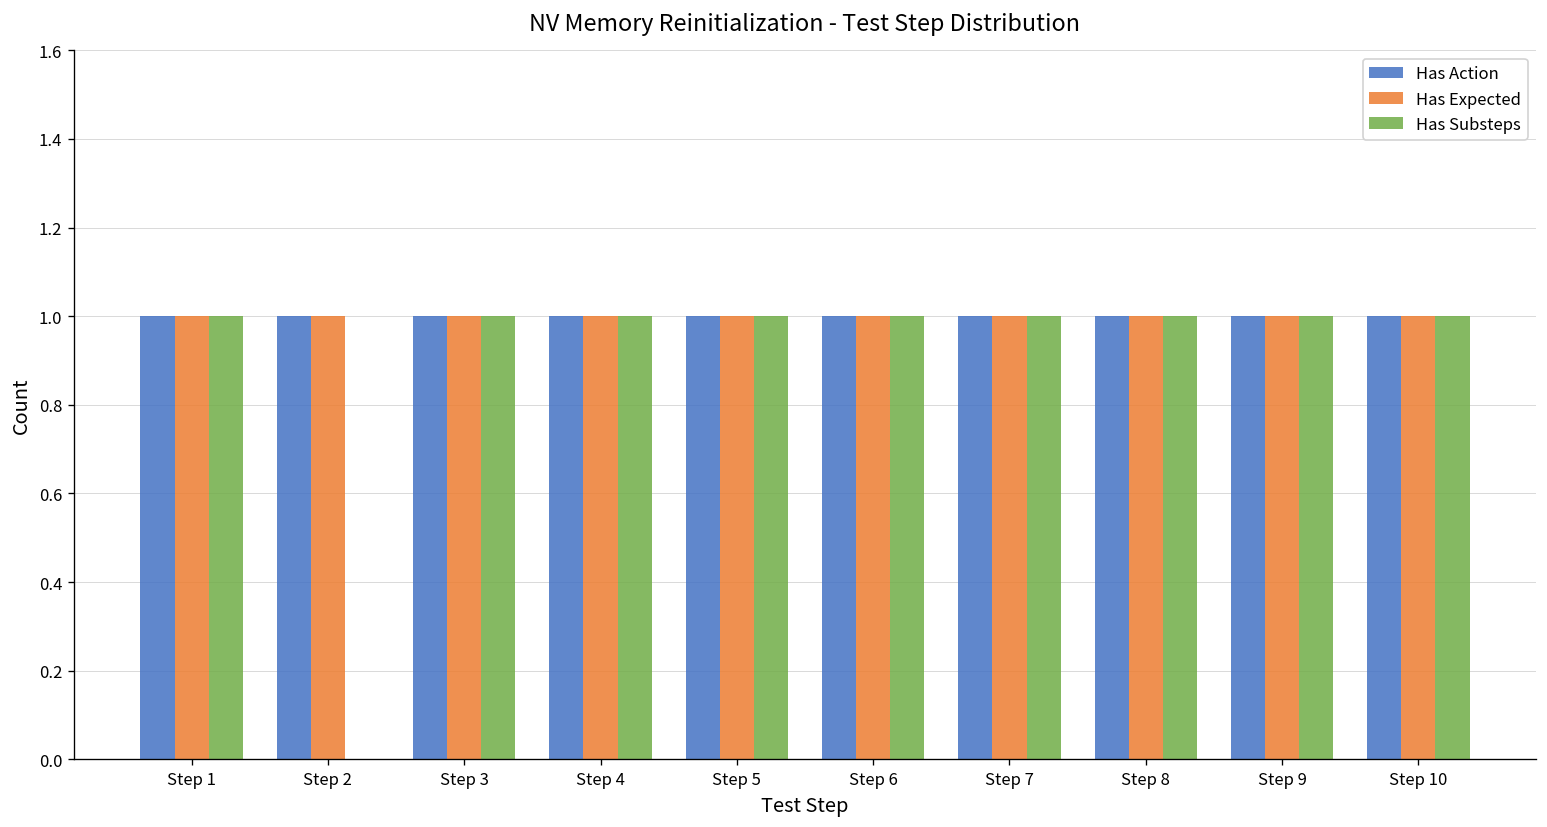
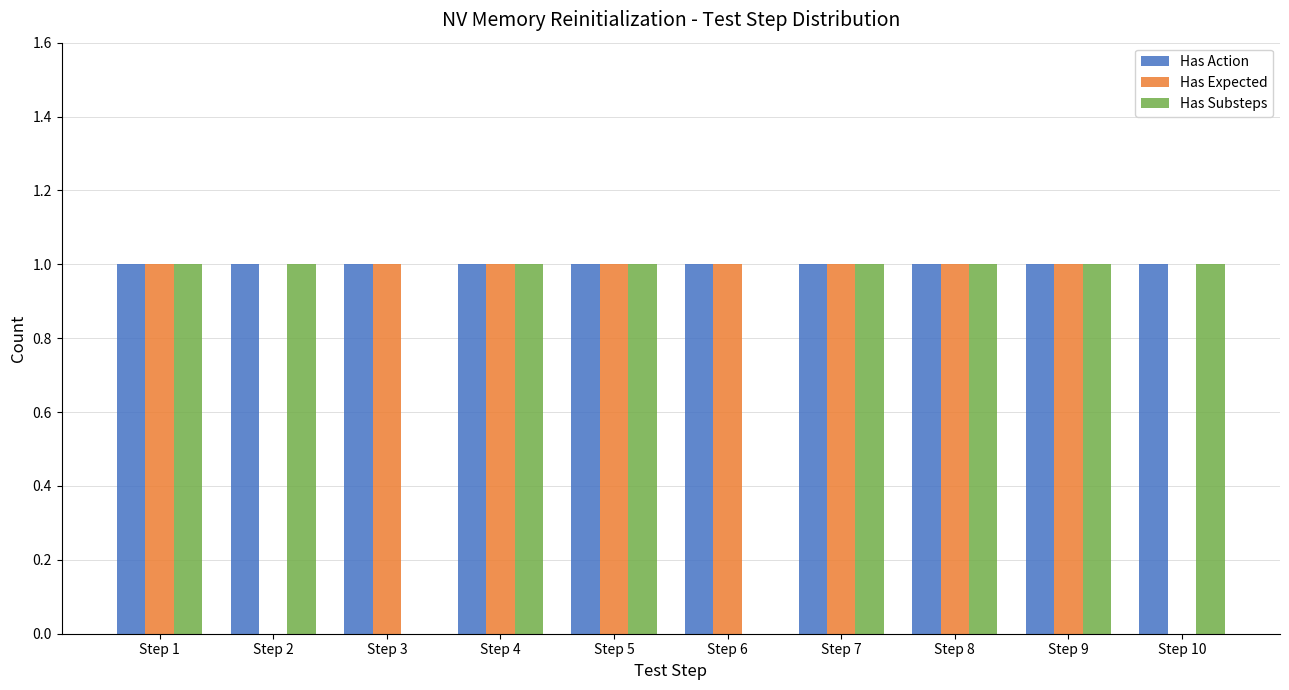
Has Expected, Step 2: 1 -> 0
Has Substeps, Step 2: 0 -> 1
Has Substeps, Step 3: 1 -> 0
Has Substeps, Step 6: 1 -> 0
Has Expected, Step 10: 1 -> 0
